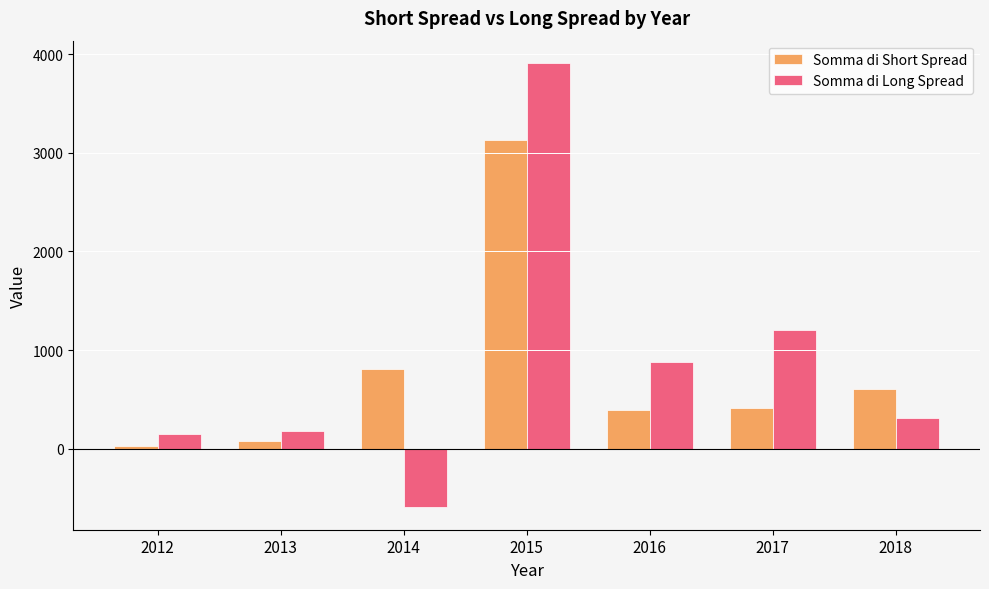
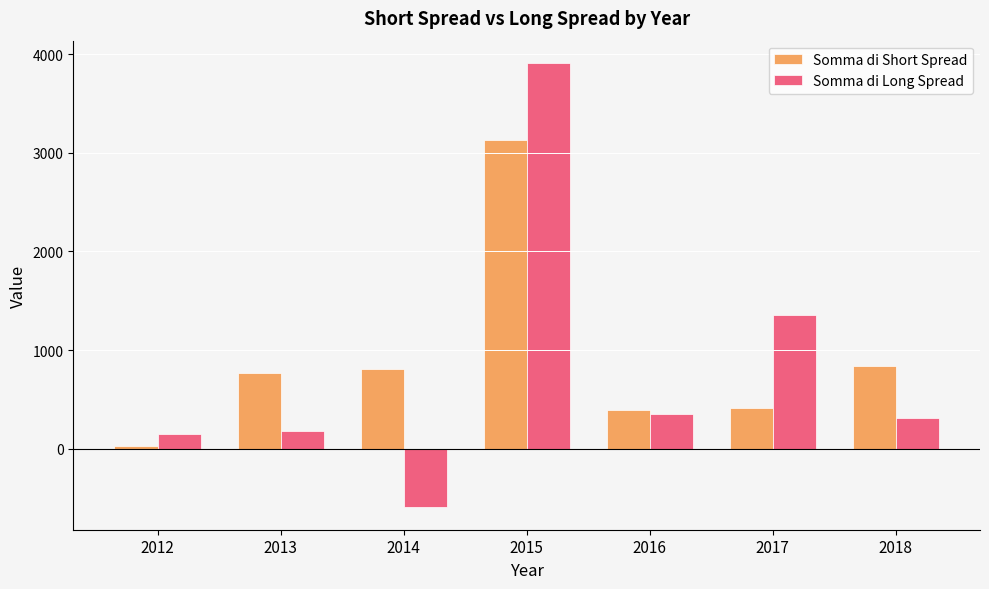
Somma di Short Spread, 2013: 100 -> 800
Somma di Long Spread, 2016: 900 -> 400
Somma di Long Spread, 2017: 1200 -> 1400
Somma di Short Spread, 2018: 600 -> 800
